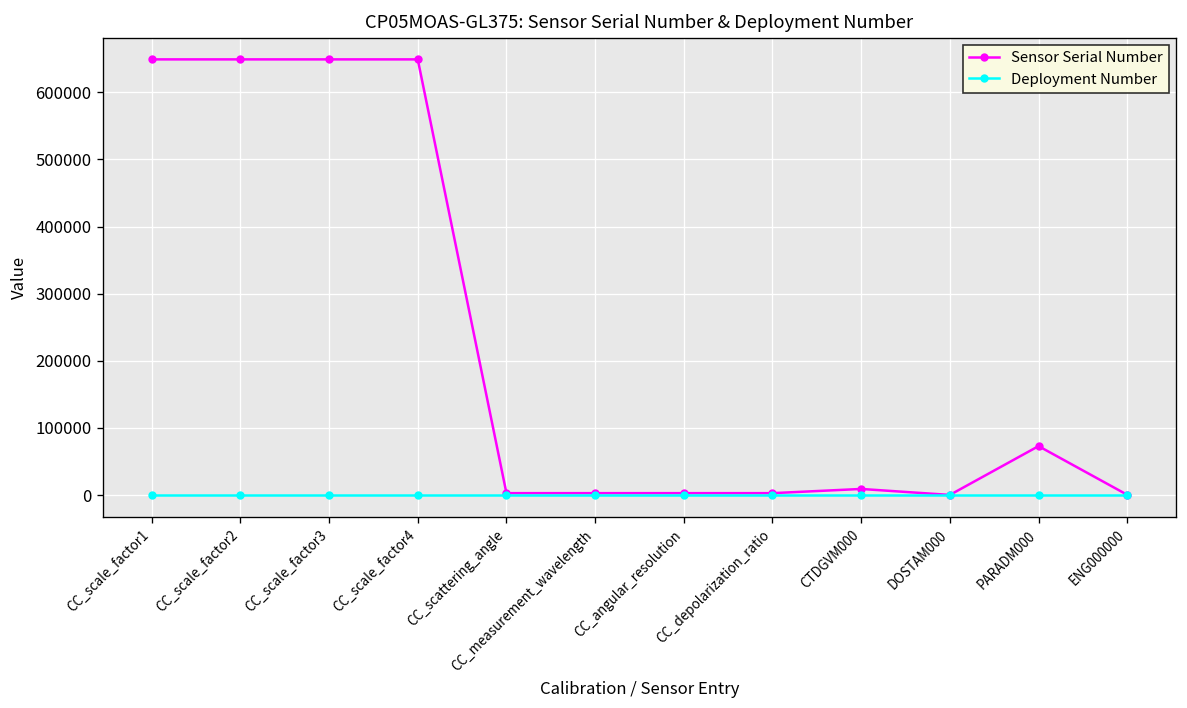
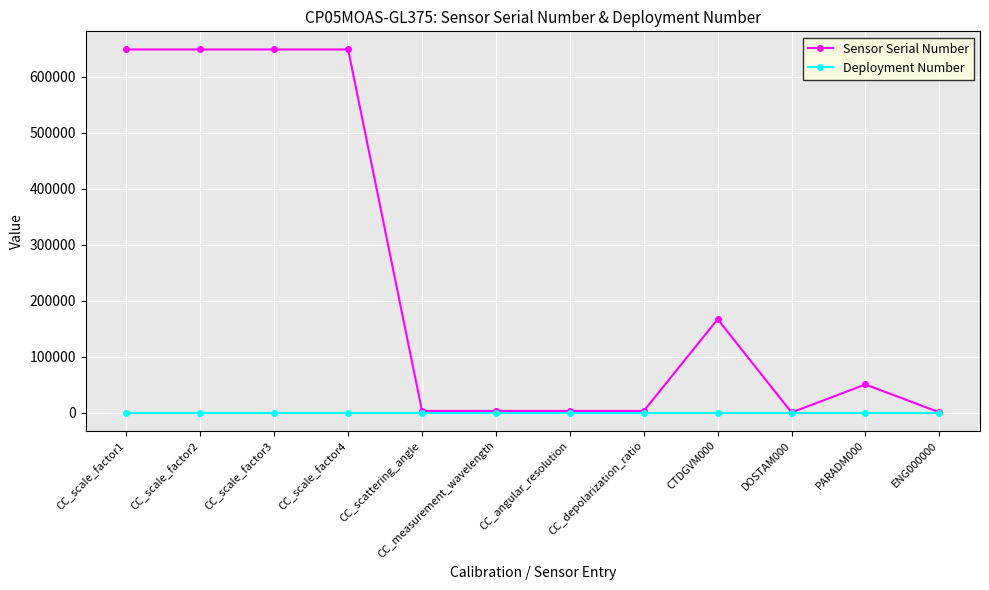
Sensor Serial Number, CTDGVM000: 10000 -> 170000
Sensor Serial Number, PARADM000: 70000 -> 50000
